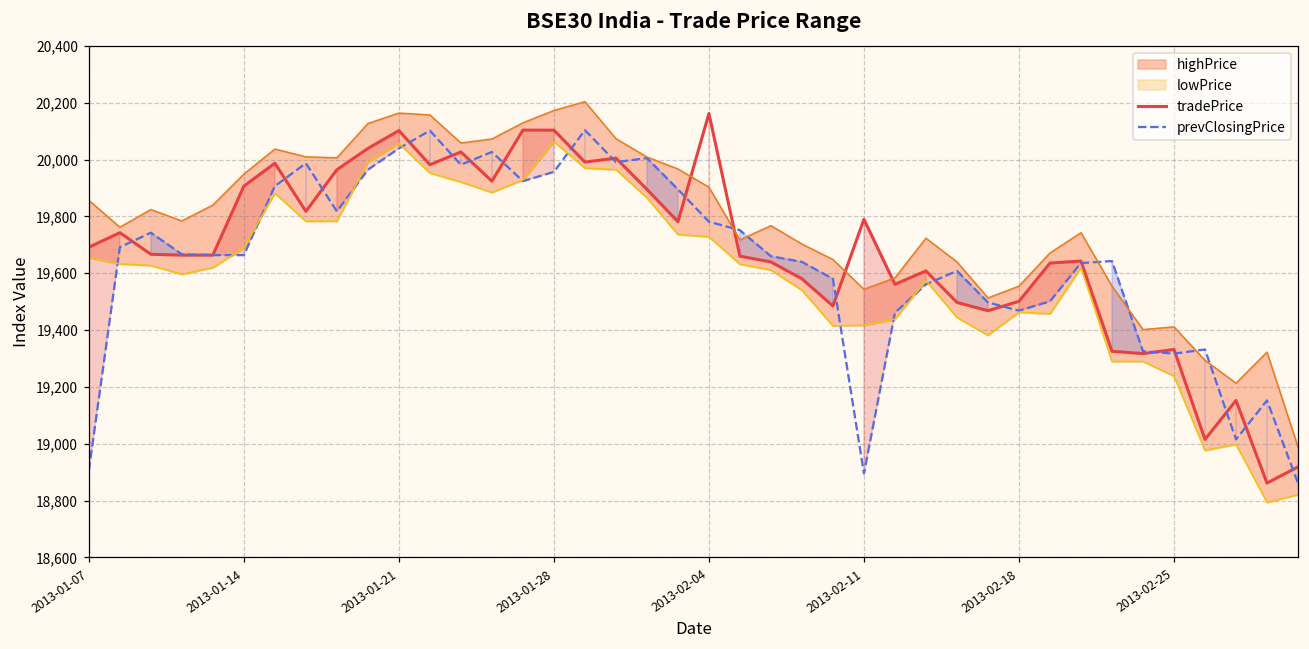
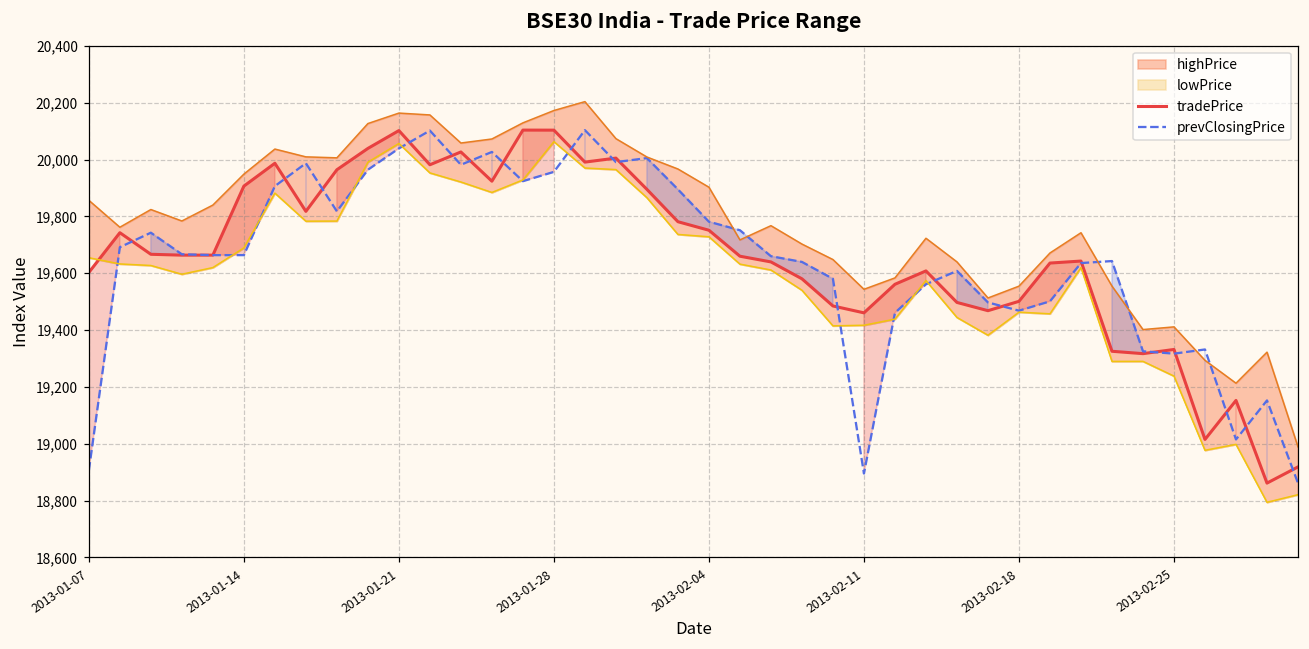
tradePrice, 2013-01-07: 19,690 -> 19,600
tradePrice, 2013-02-04: 20,160 -> 19,750
tradePrice, 2013-02-11: 19,790 -> 19,460
